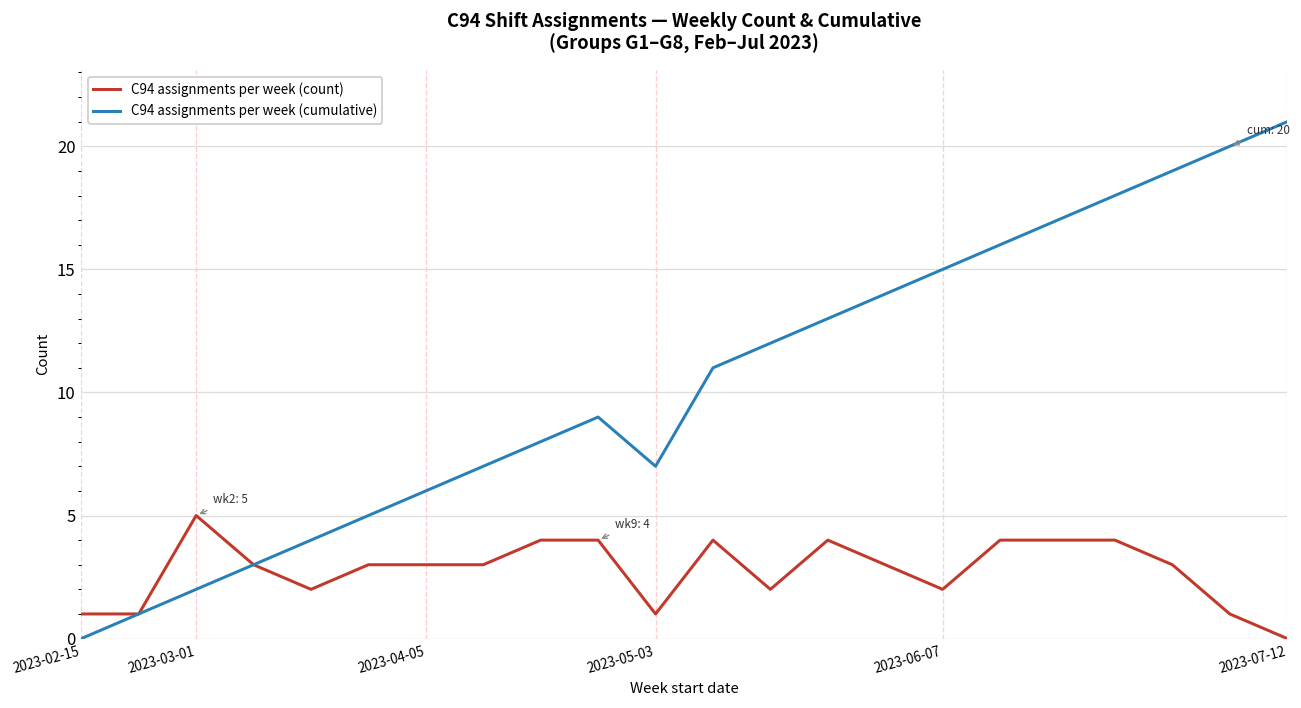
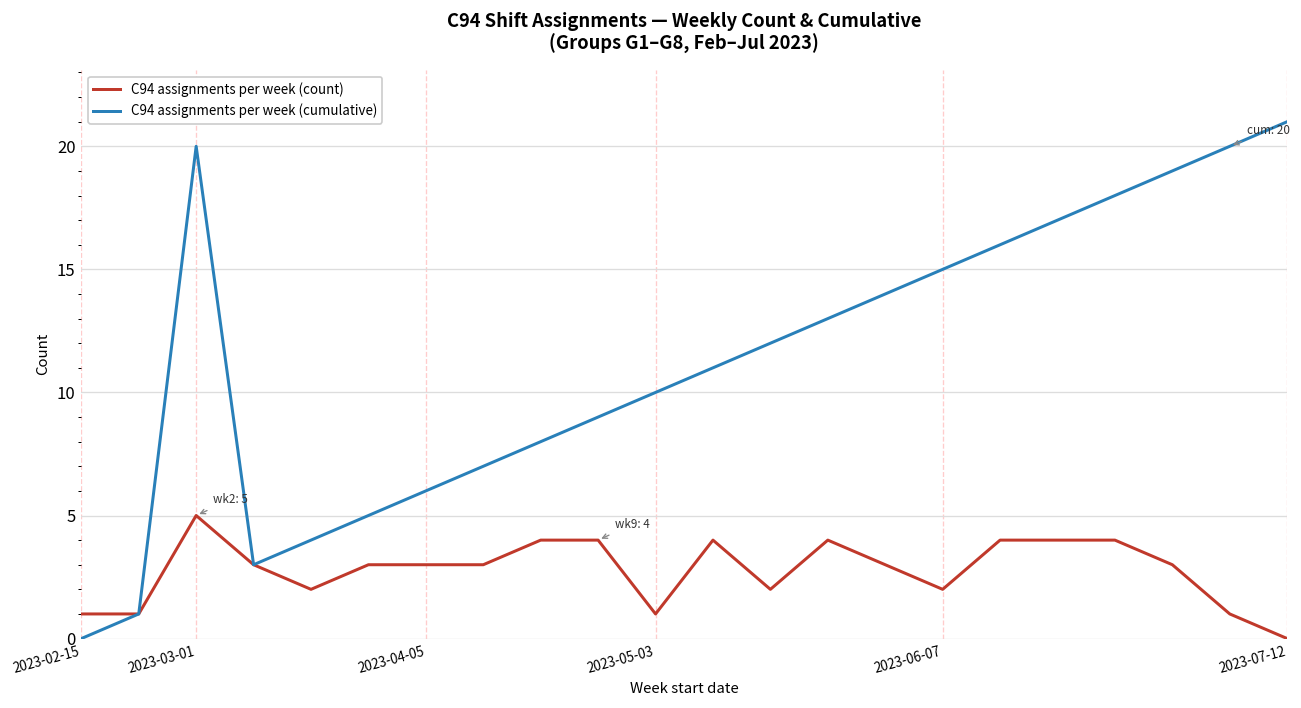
C94 assignments per week (cumulative), 2023-03-01: 2 -> 20
C94 assignments per week (cumulative), 2023-05-03: 7 -> 10
